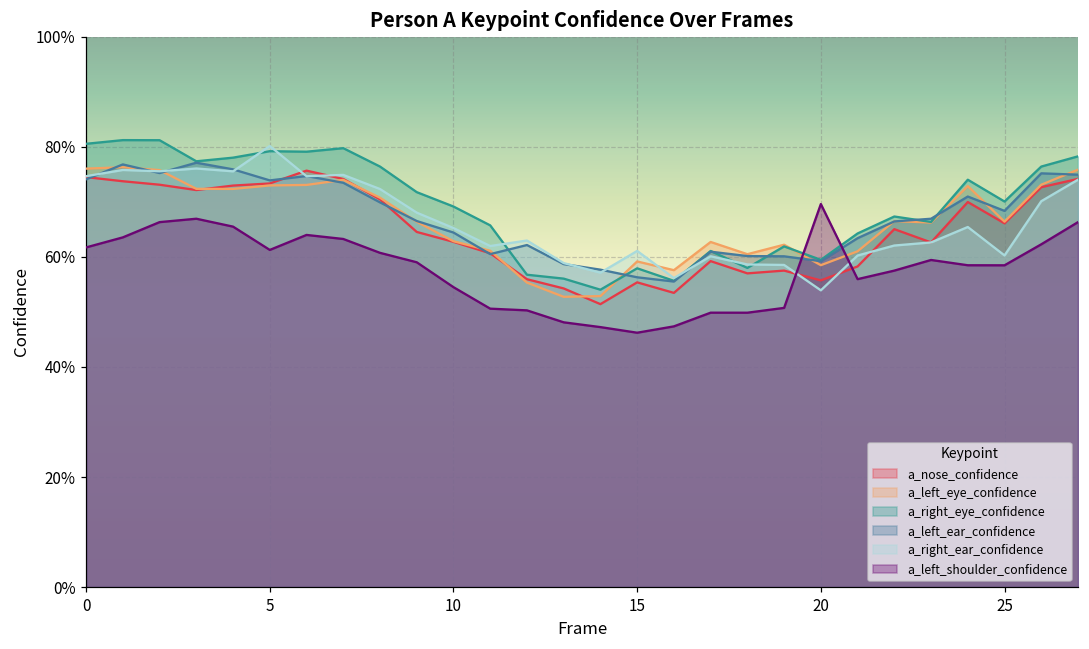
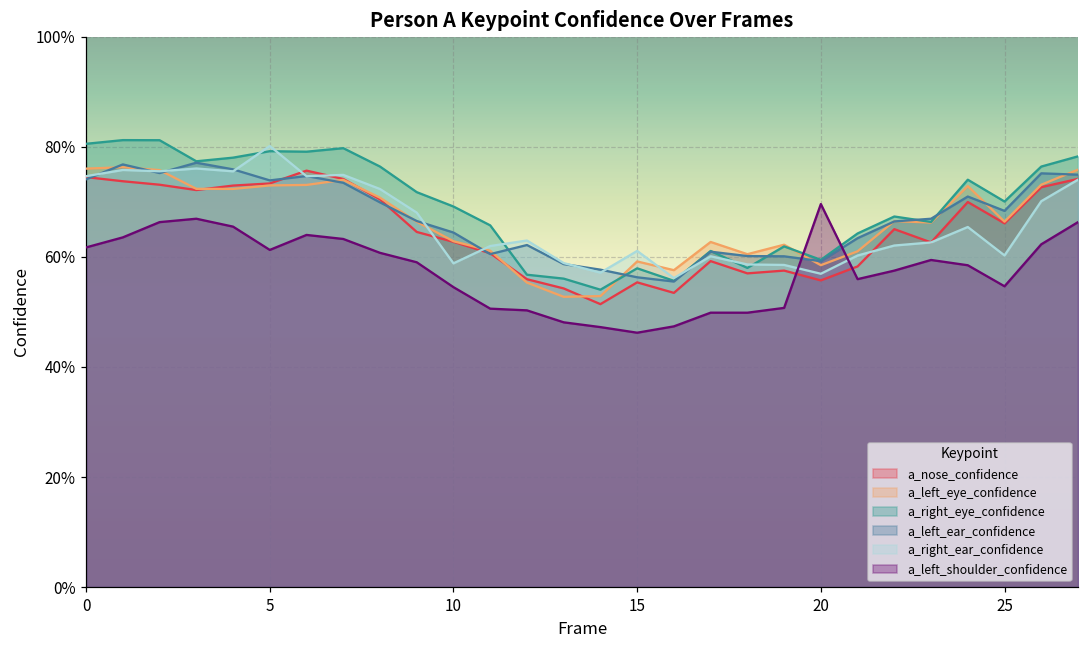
a_right_ear_confidence, 10: 65% -> 59%
a_right_ear_confidence, 20: 54% -> 57%
a_left_shoulder_confidence, 25: 58% -> 55%
